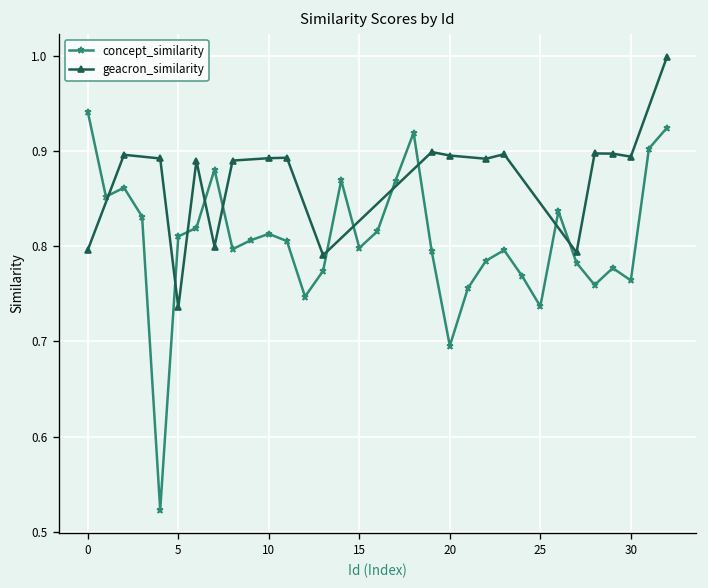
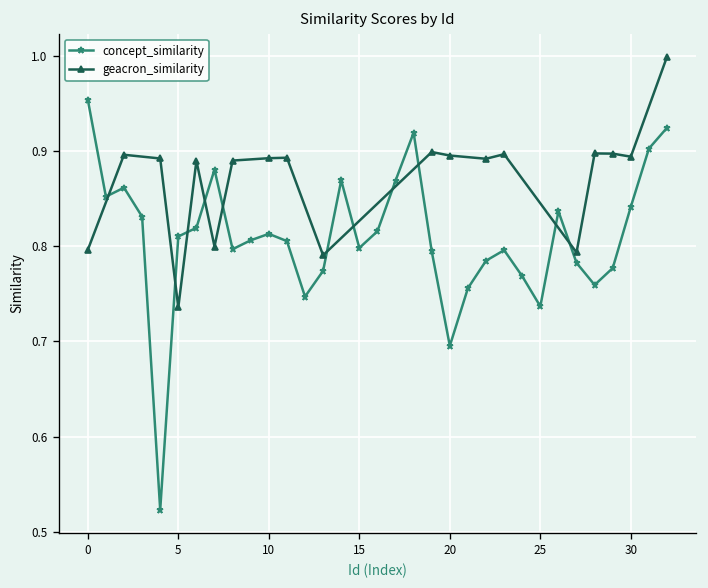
concept_similarity, 0: 0.94 -> 0.95
concept_similarity, 30: 0.76 -> 0.84
